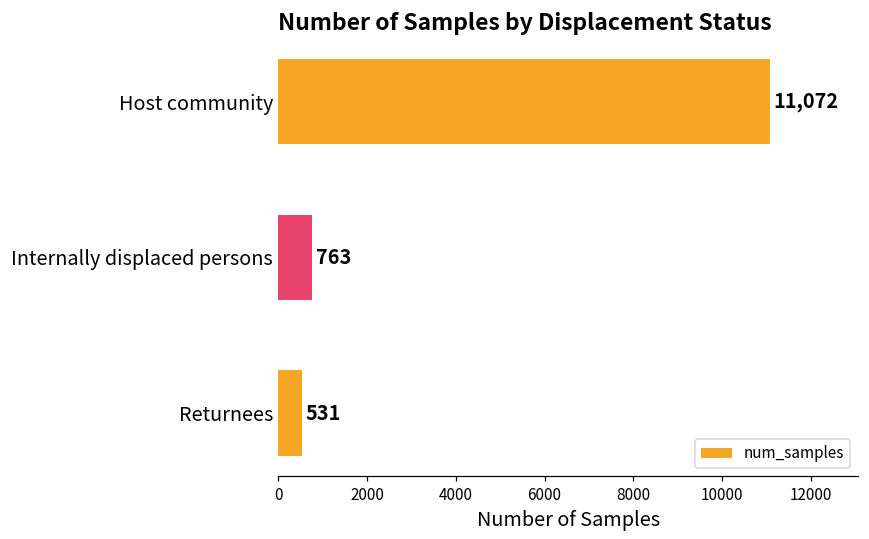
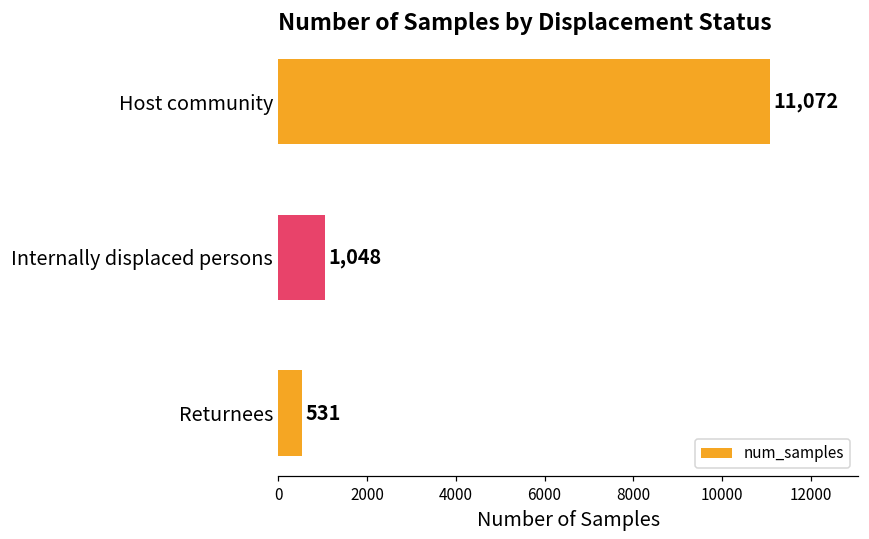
Internally displaced persons: 763 -> 1,048
